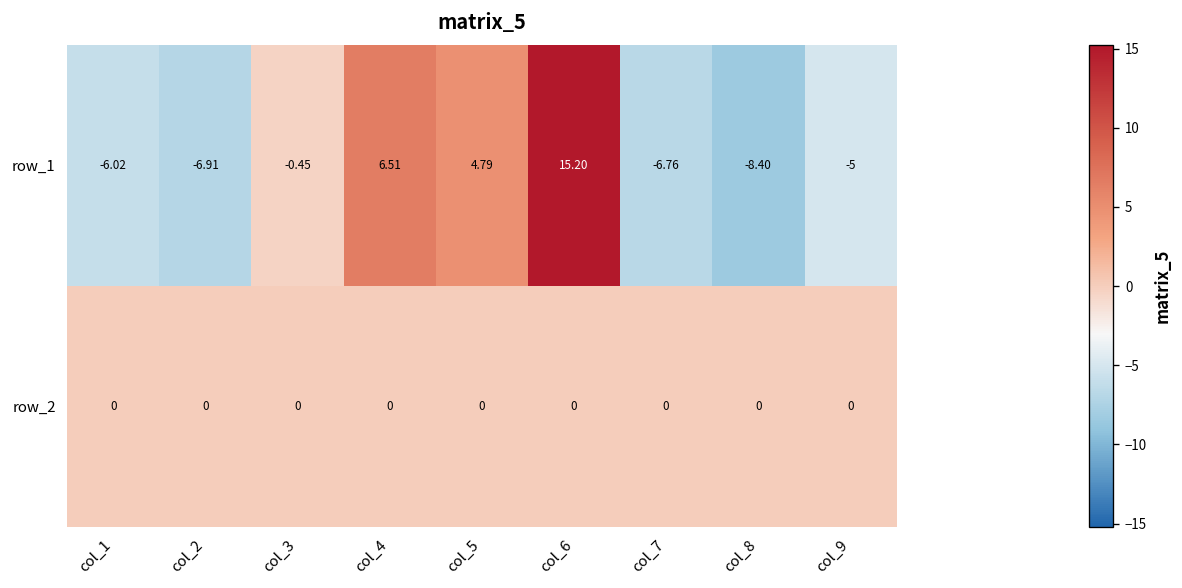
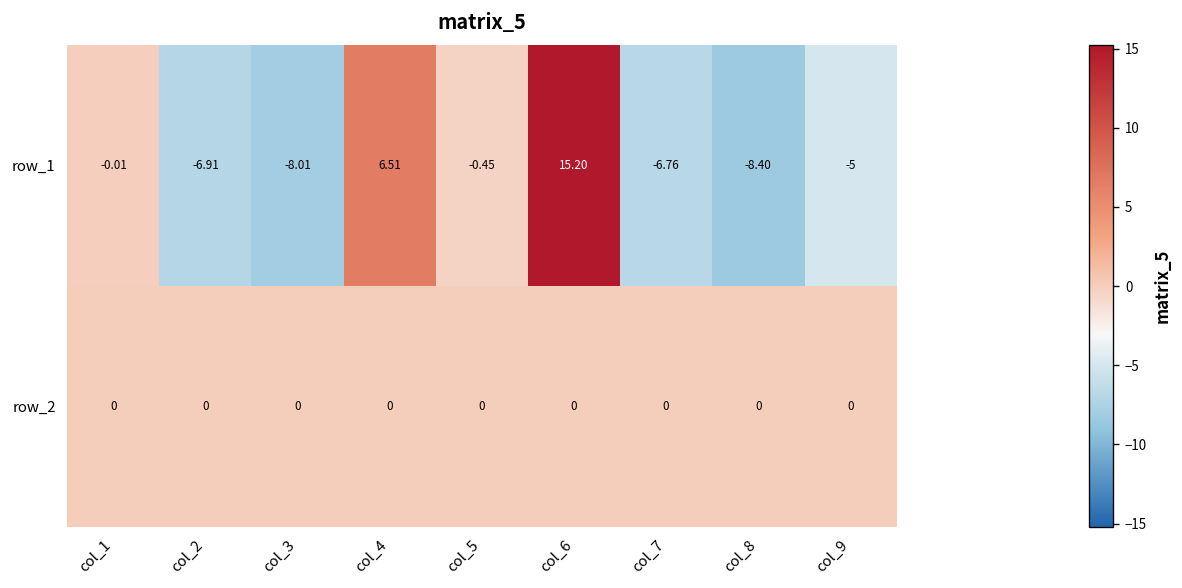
row_1, col_1: -6.02 -> -0.01
row_1, col_3: -0.45 -> -8.01
row_1, col_5: 4.79 -> -0.45
